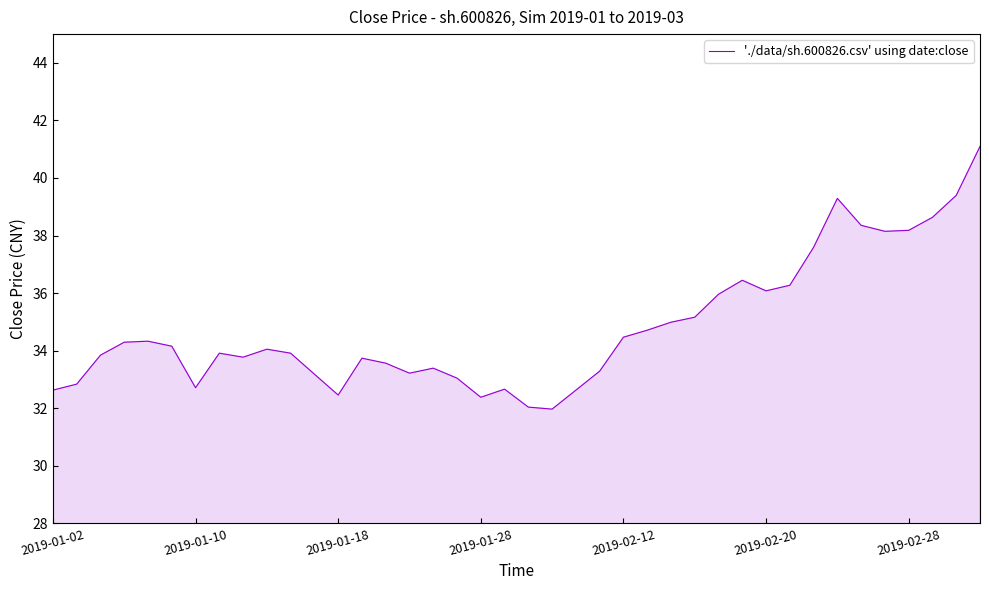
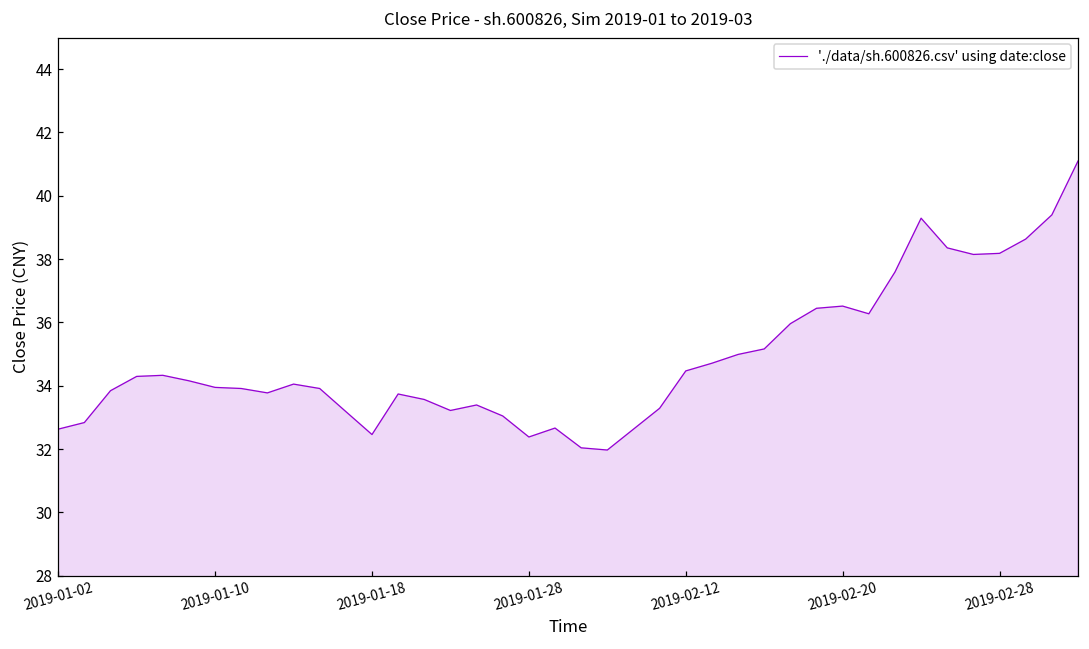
2019-01-10: 32.7 -> 33.9
2019-02-20: 36.1 -> 36.5
